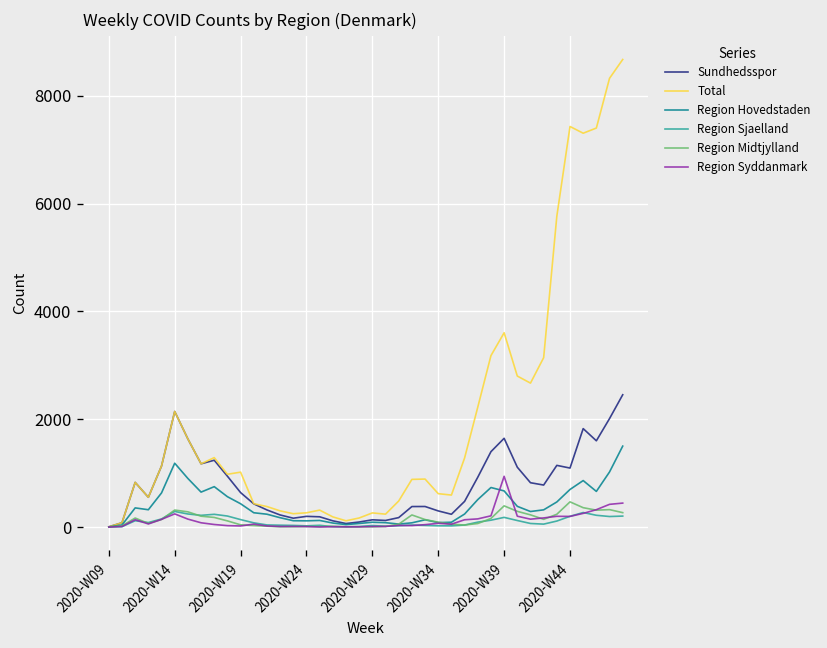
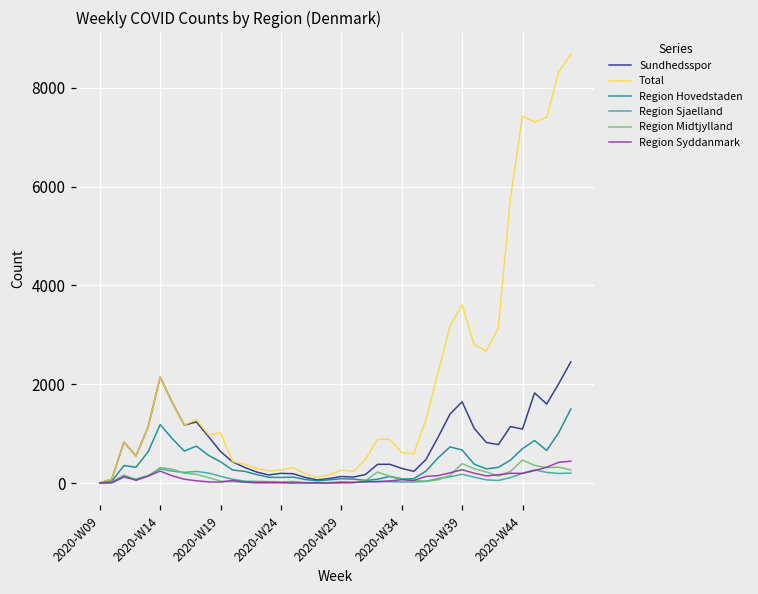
Region Syddanmark, 2020-W39: 900 -> 300
